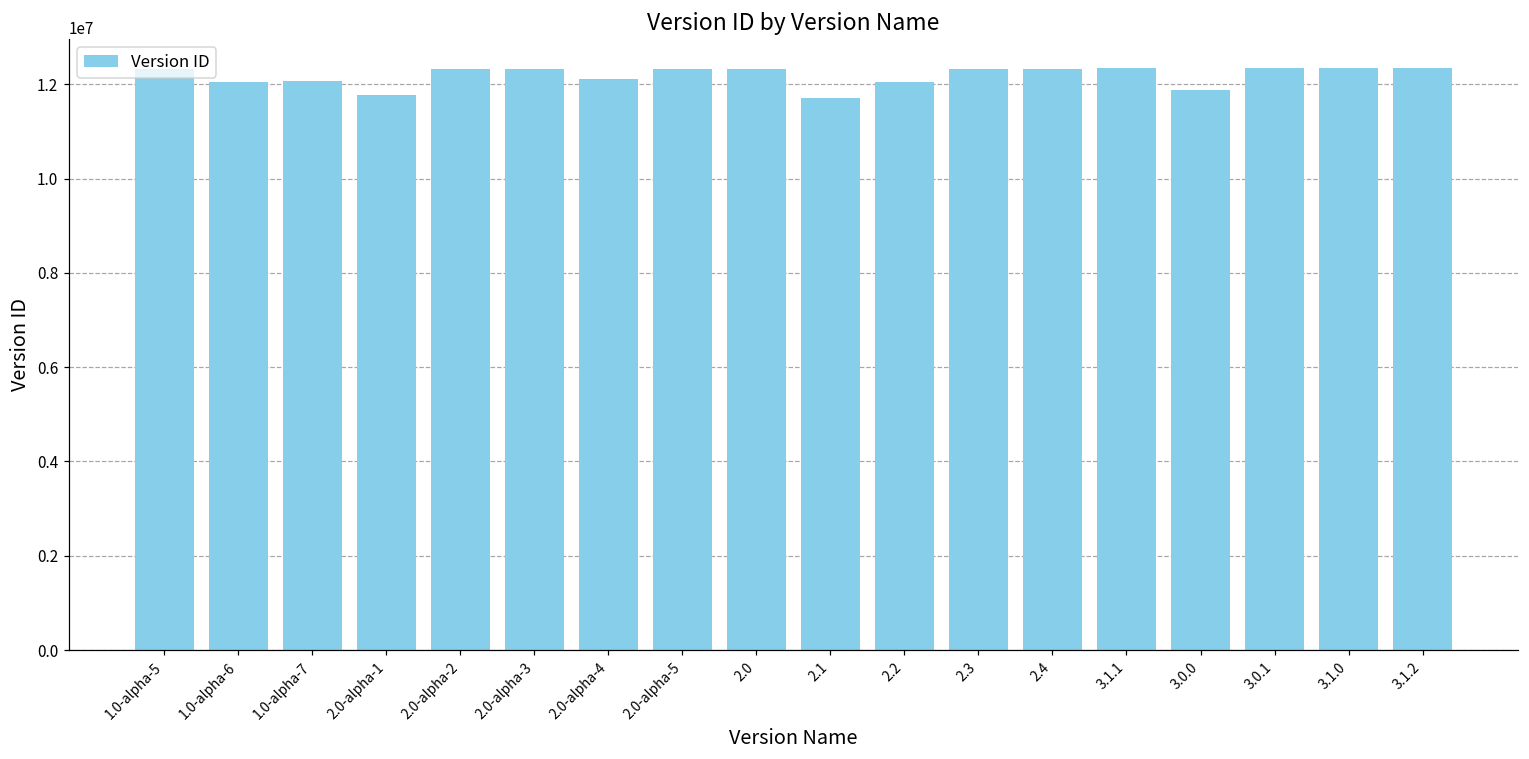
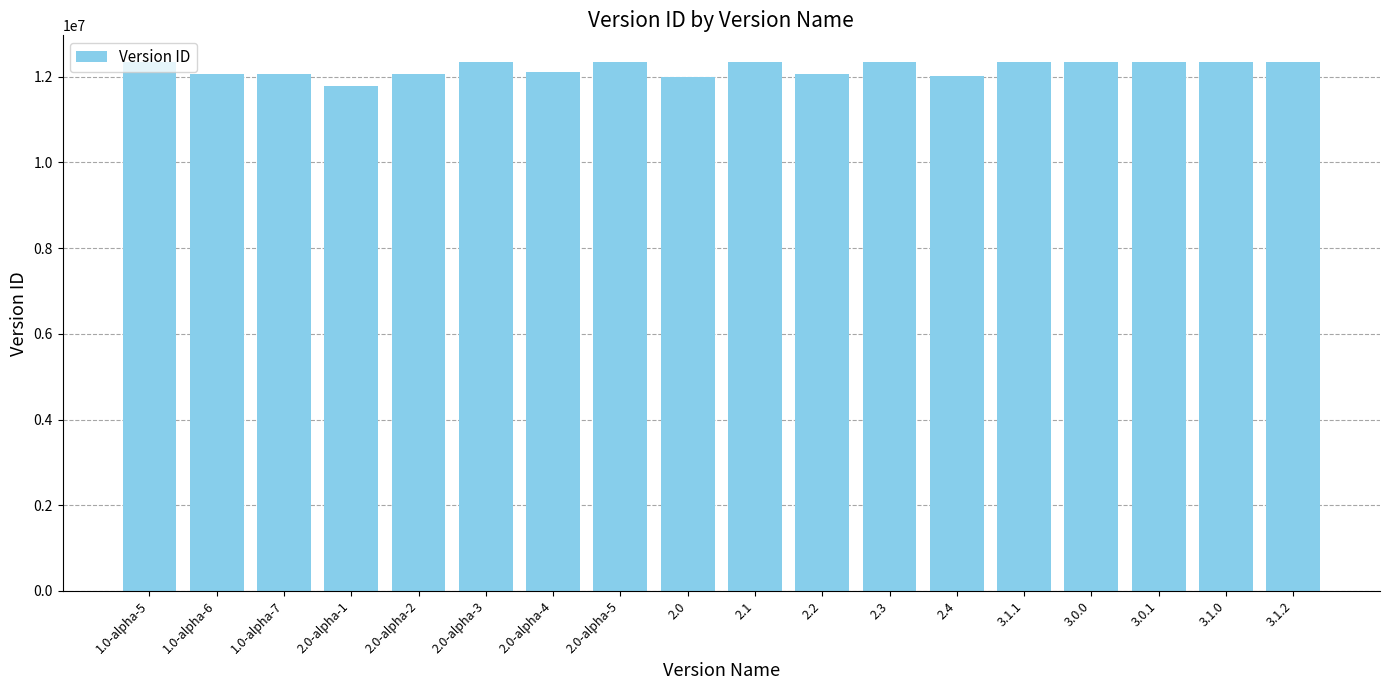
2.0-alpha-2: 12300000 -> 12100000
2.0: 12300000 -> 12000000
2.1: 11700000 -> 12300000
2.4: 12300000 -> 12000000
3.0.0: 11900000 -> 12300000
